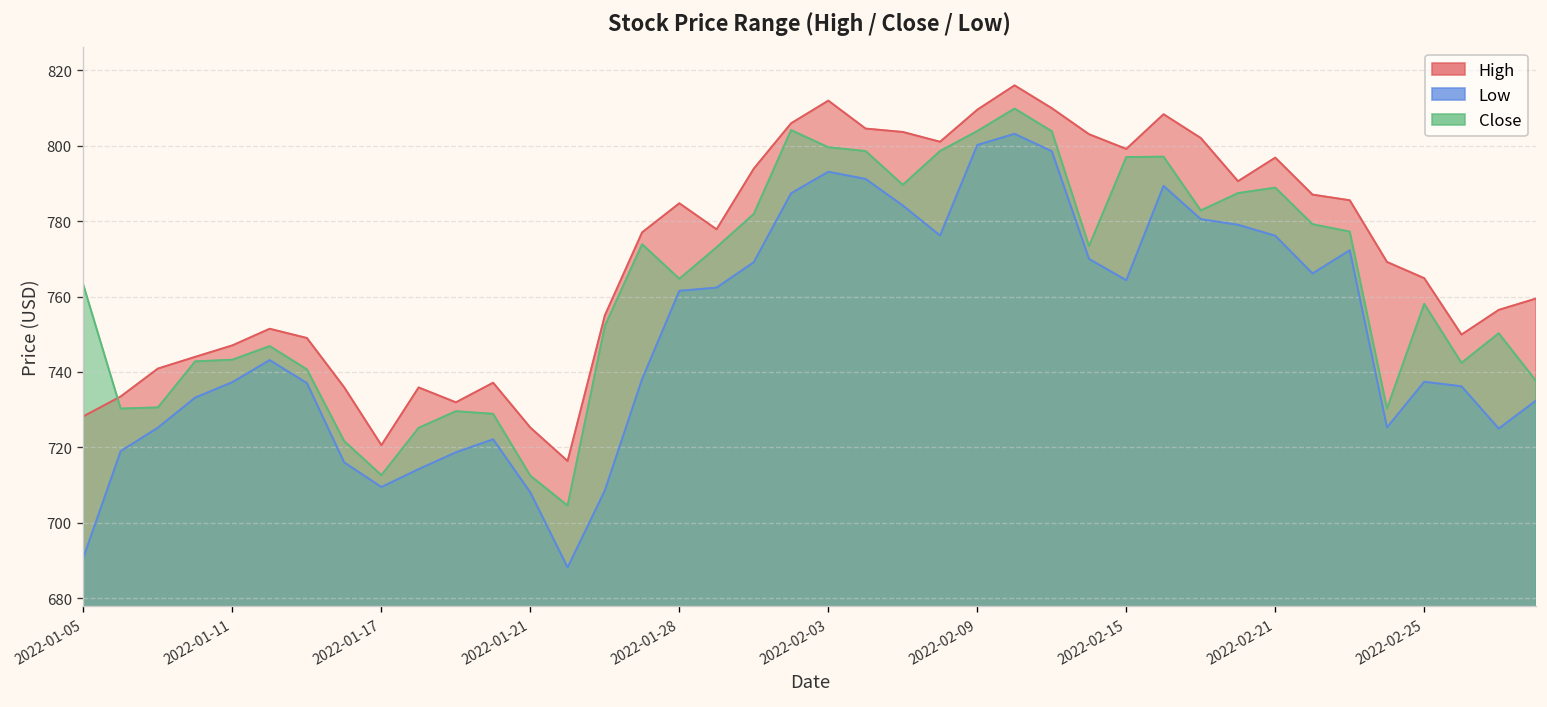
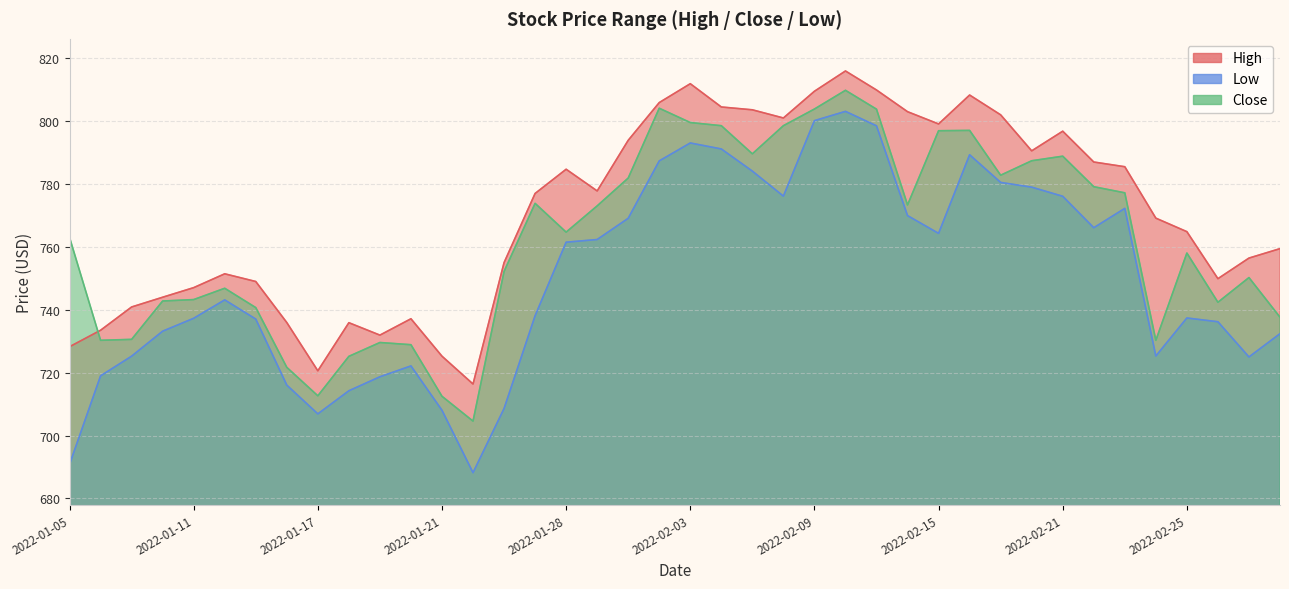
Low, 2022-01-17: 710 -> 707
